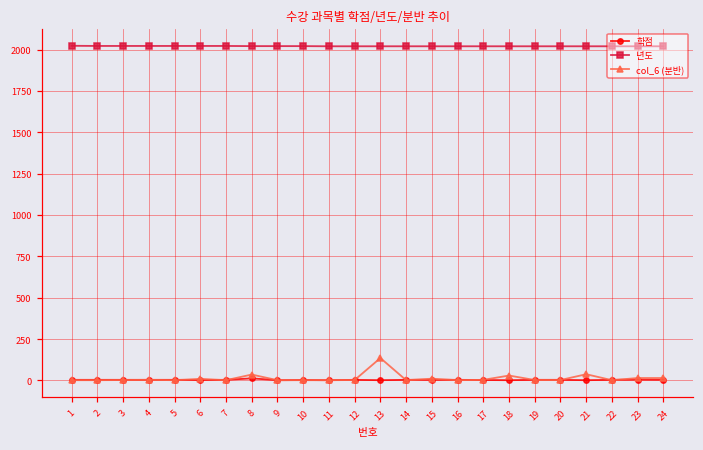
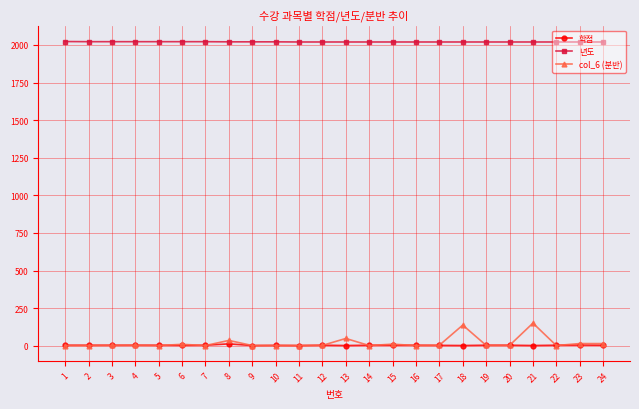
col_6 (분반), 13: 140 -> 50
col_6 (분반), 18: 30 -> 140
col_6 (분반), 21: 40 -> 150
